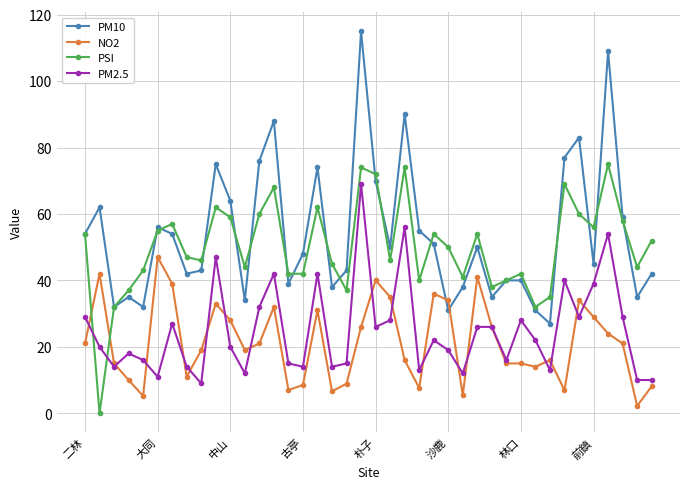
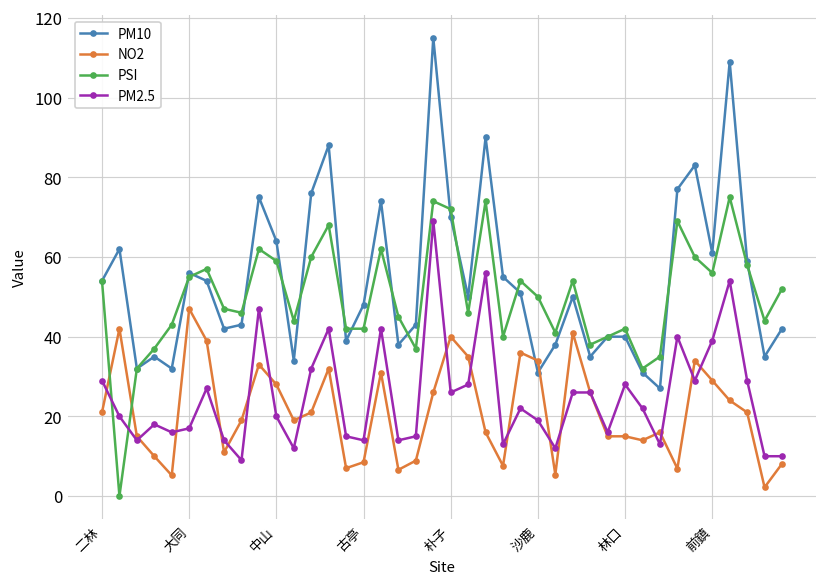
PM2.5, 大同: 11 -> 17
PM10, 前鎮: 45 -> 61
